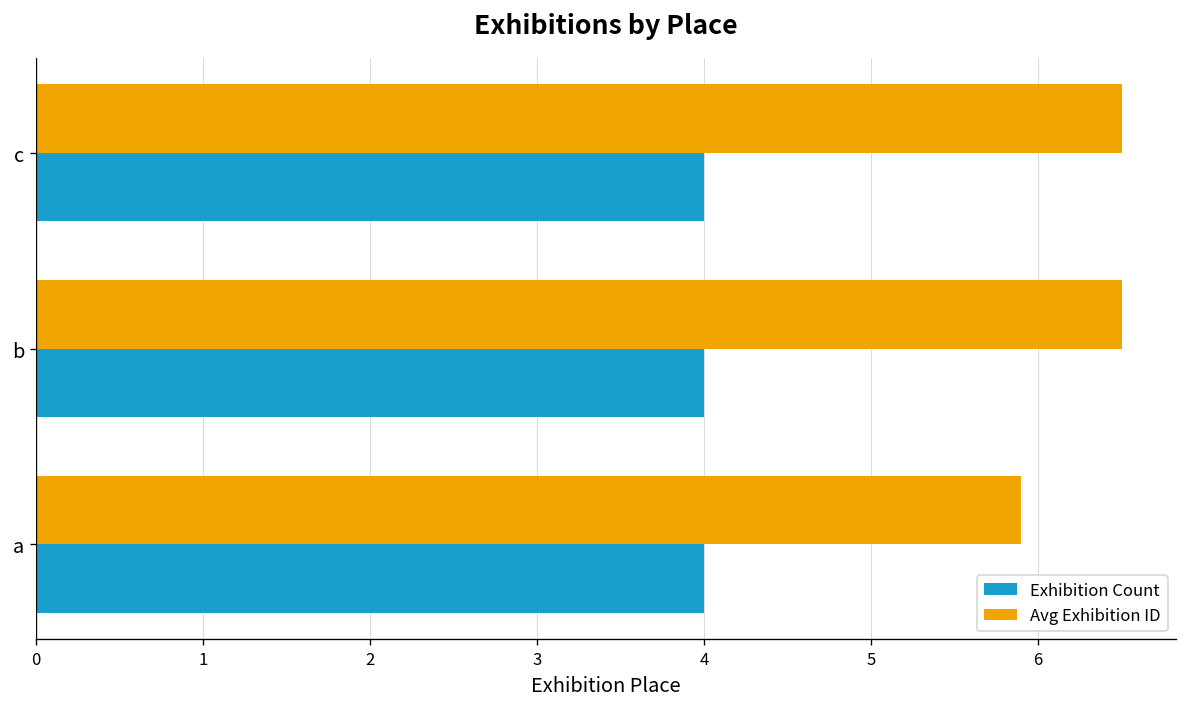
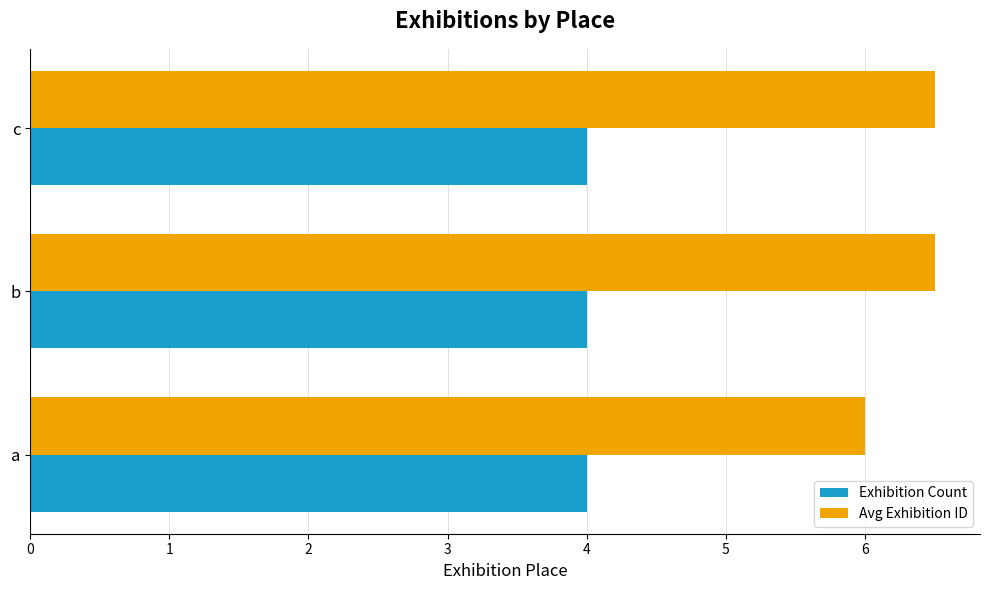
Avg Exhibition ID, a: 5.9 -> 6.0
